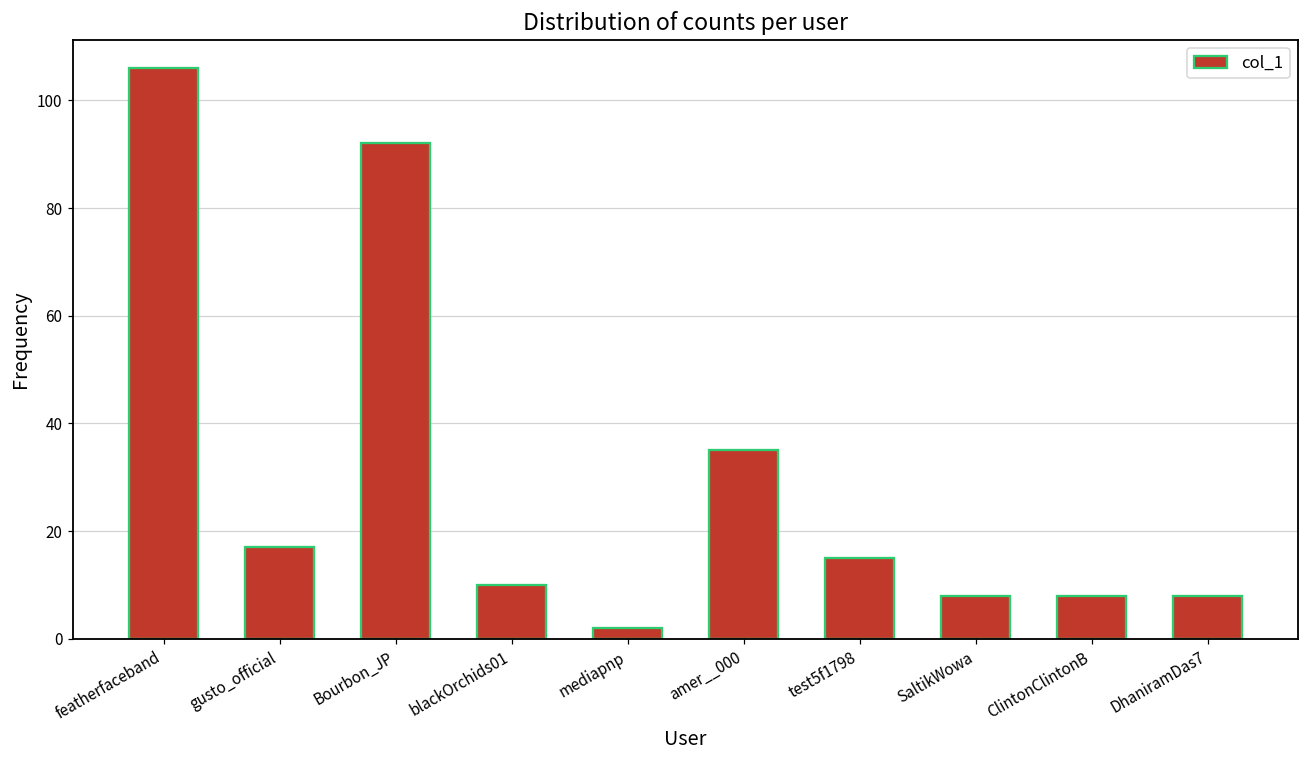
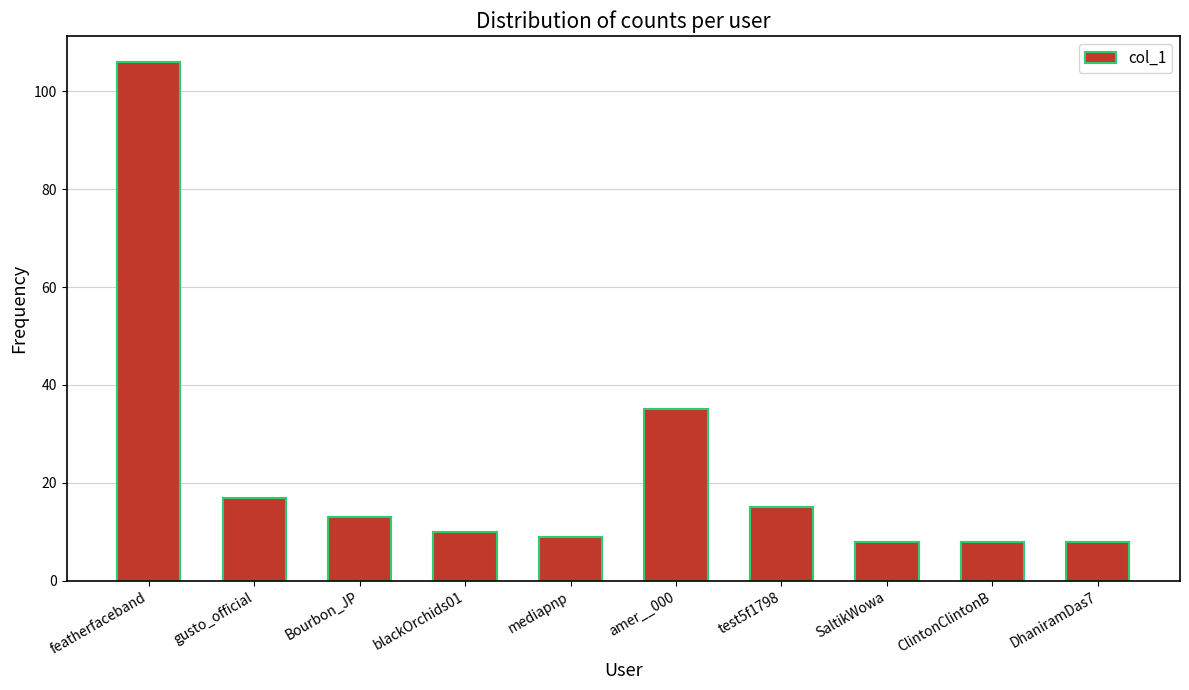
Bourbon_JP: 92 -> 13
mediapnp: 2 -> 9
